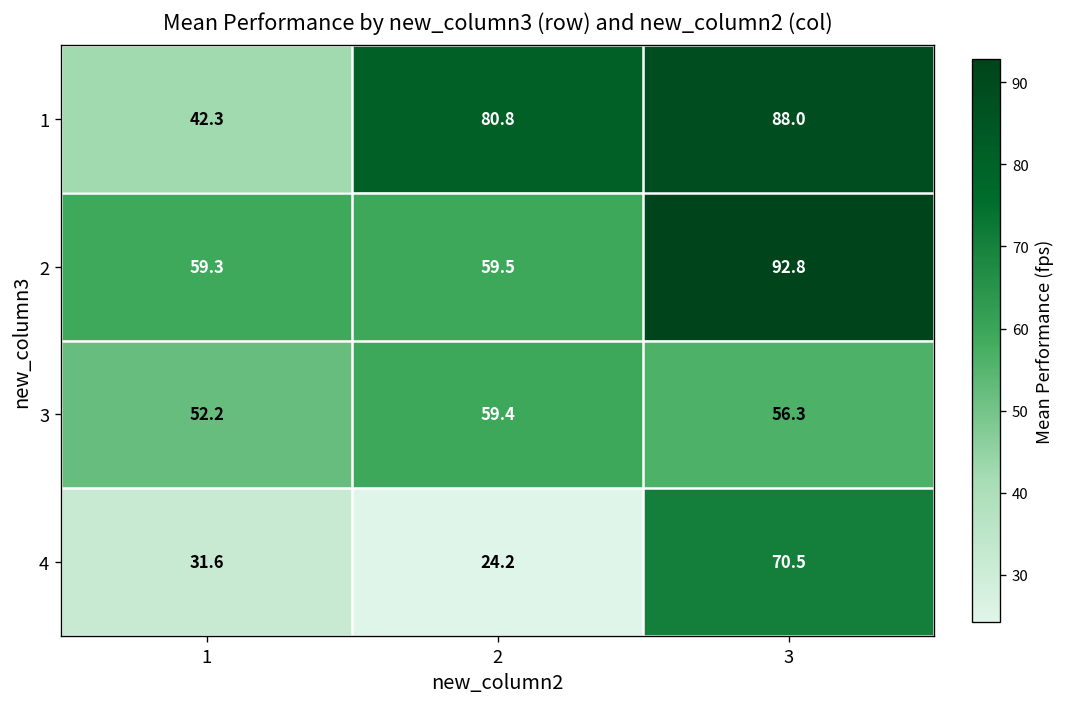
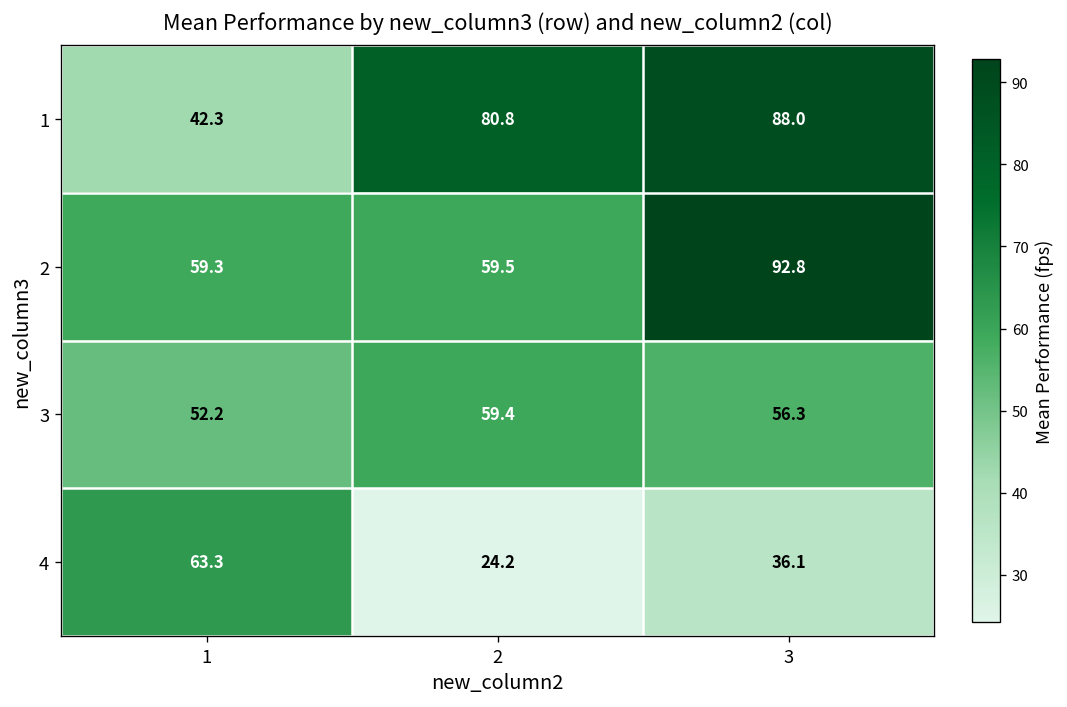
4, 1: 31.6 -> 63.3
4, 3: 70.5 -> 36.1
